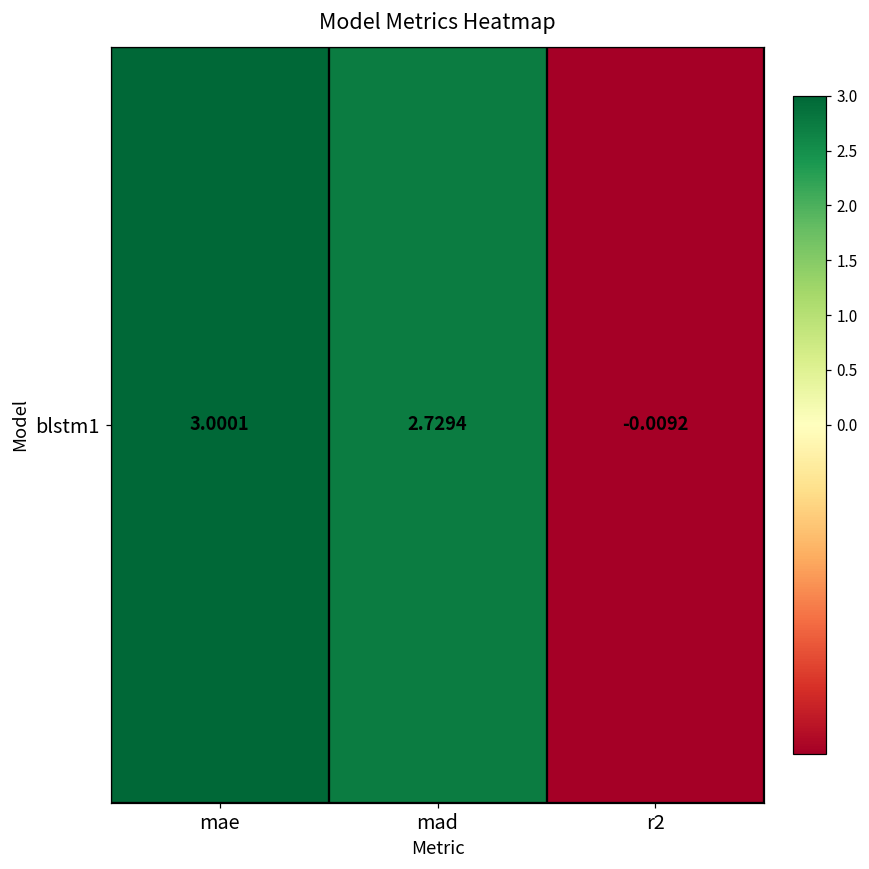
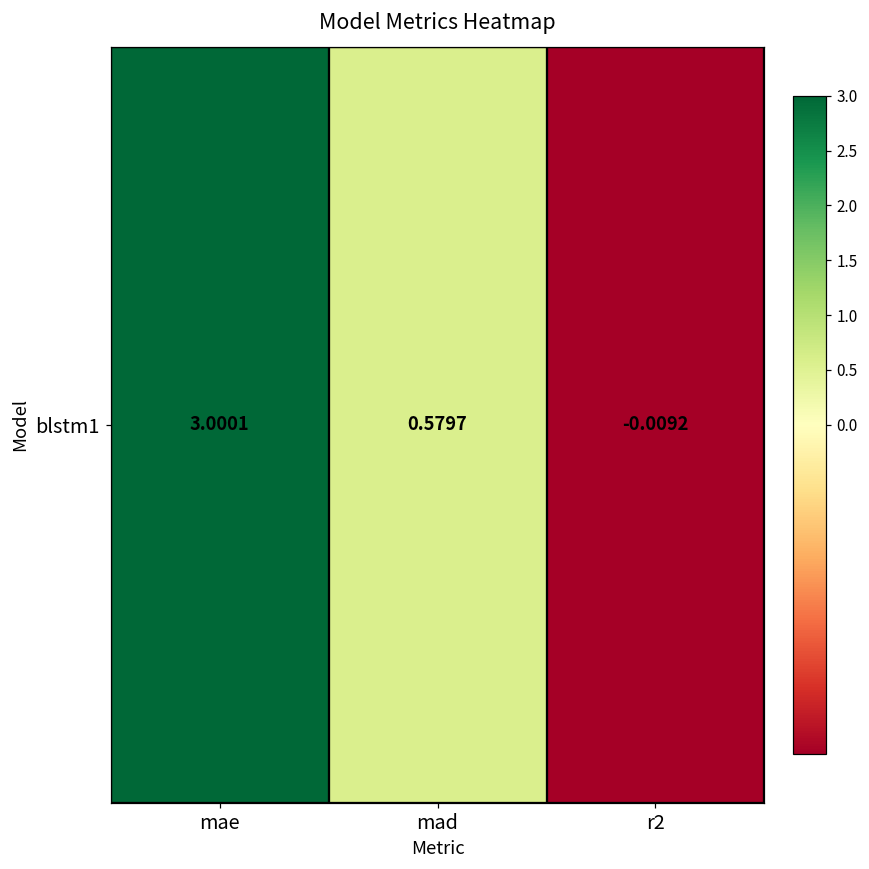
blstm1, mad: 2.7294 -> 0.5797
